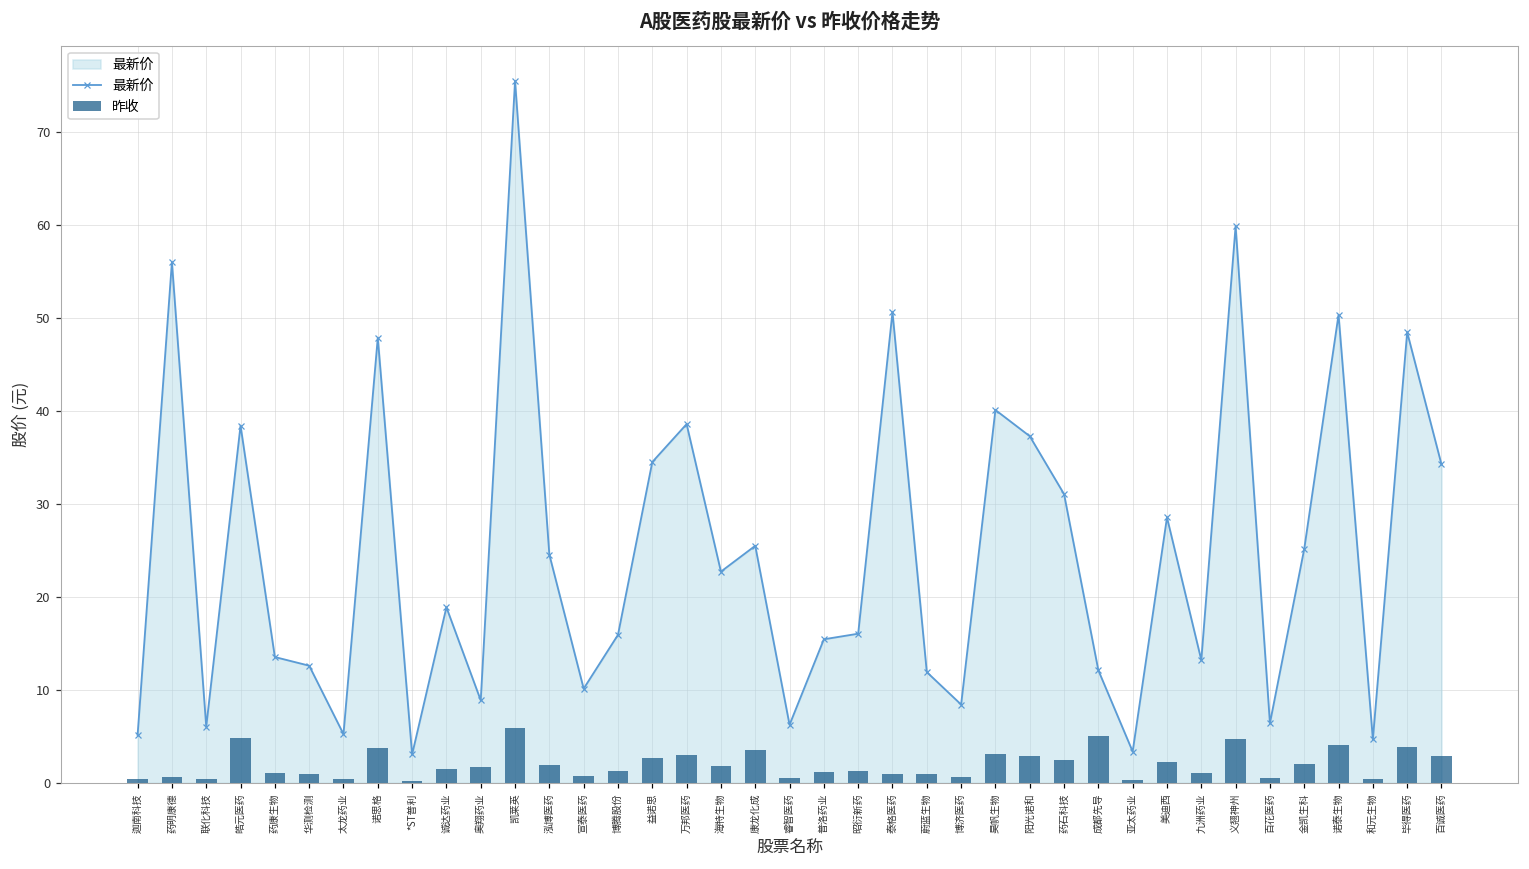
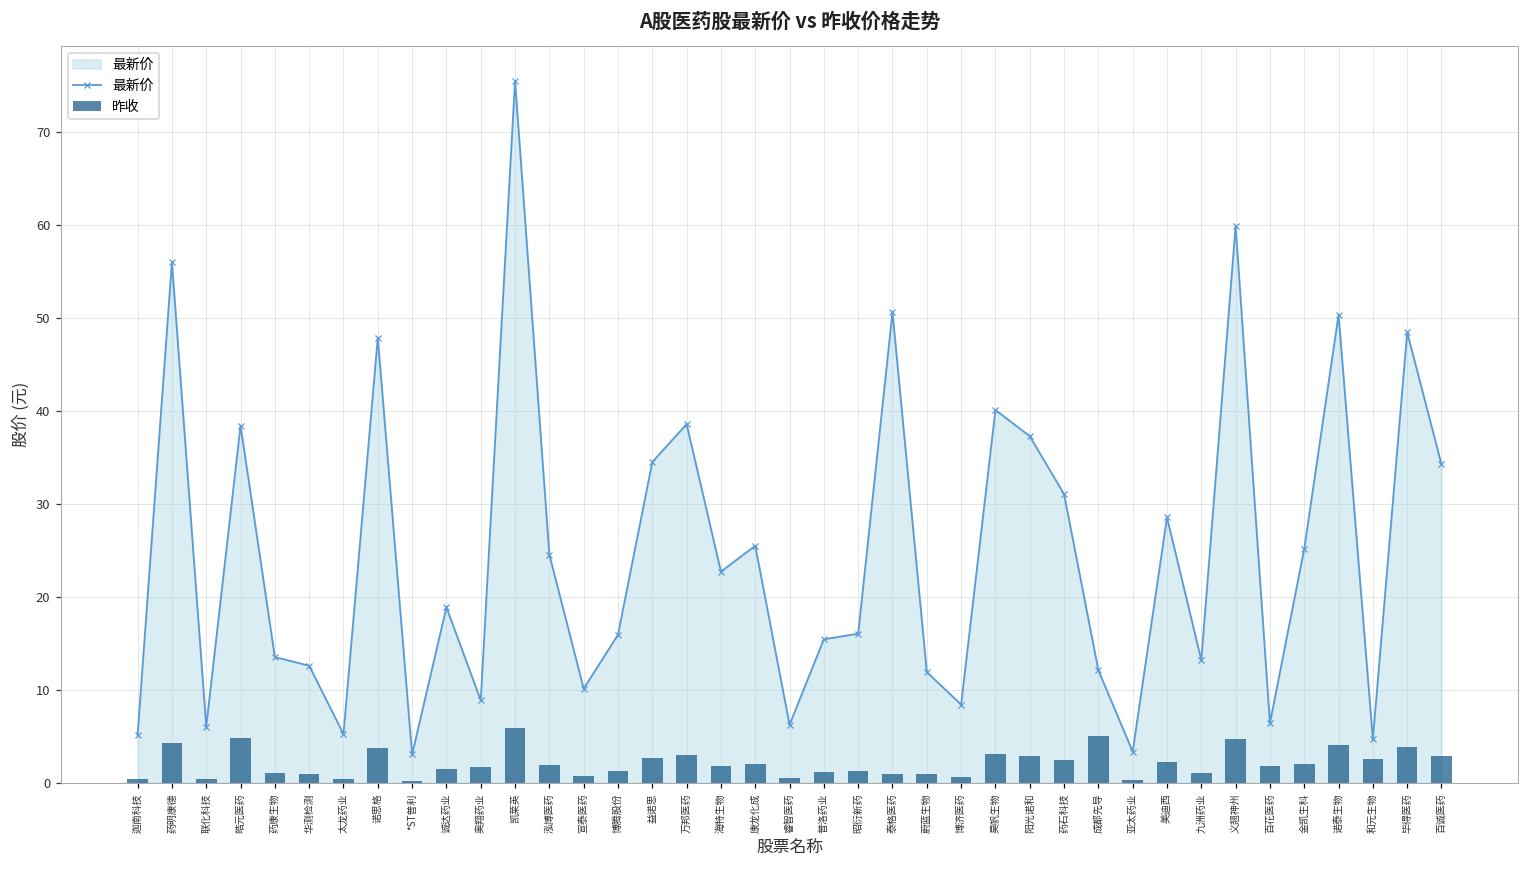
昨收, 药明康德: 1 -> 4
昨收, 康龙化成: 3 -> 2
昨收, 百花医药: 1 -> 2
昨收, 和元生物: 0 -> 3
